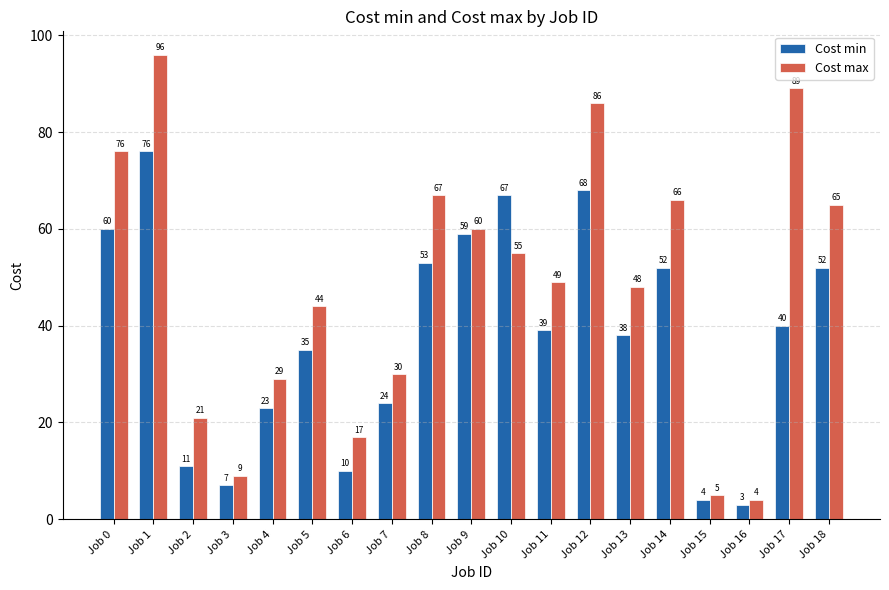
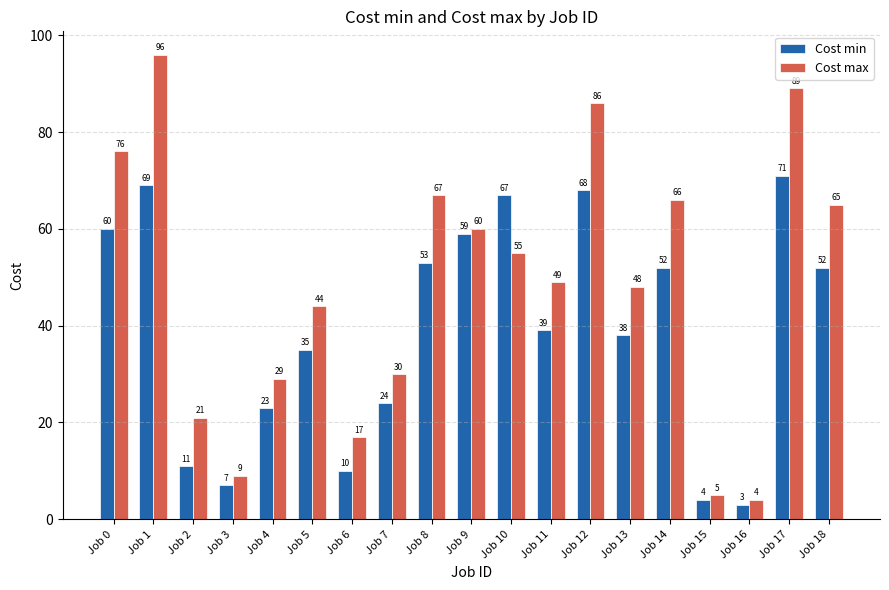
Cost min, Job 1: 76 -> 69
Cost min, Job 17: 40 -> 71
